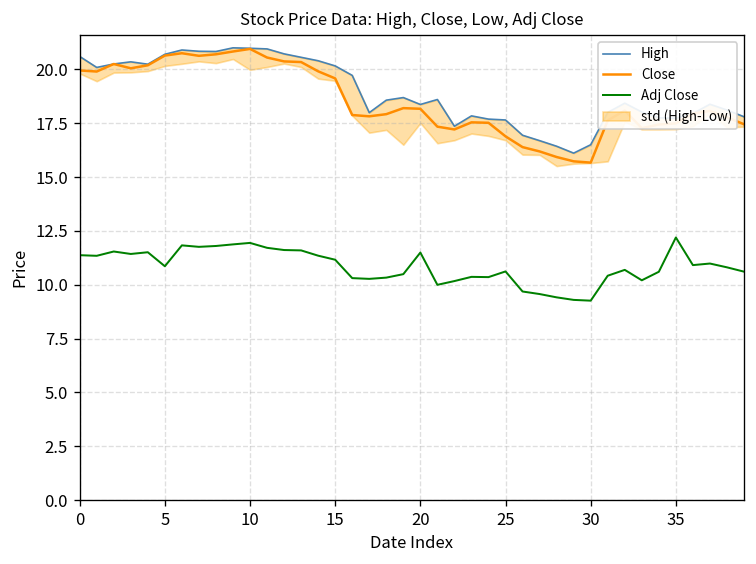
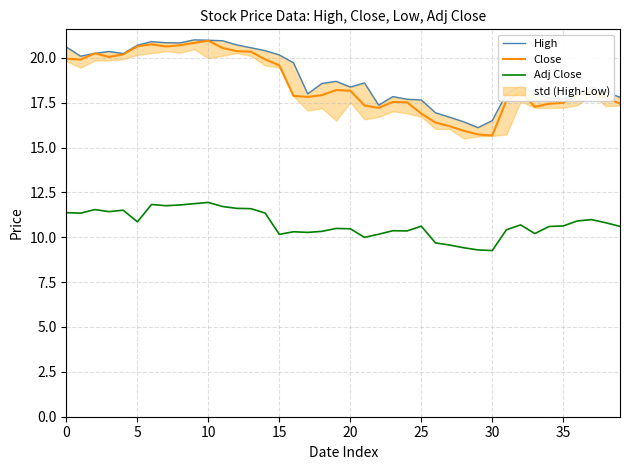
Adj Close, 15: 11.2 -> 10.2
Adj Close, 20: 11.5 -> 10.5
Adj Close, 35: 12.2 -> 10.6
